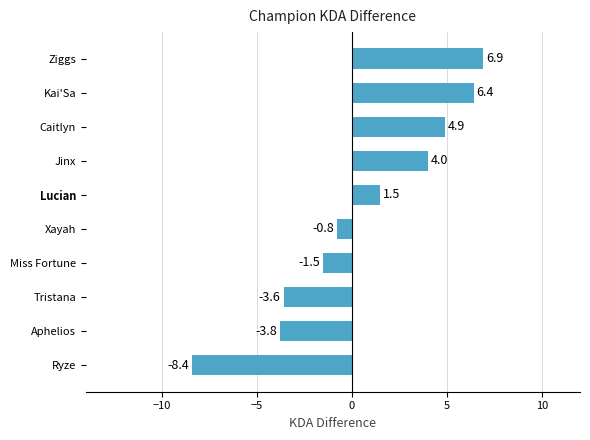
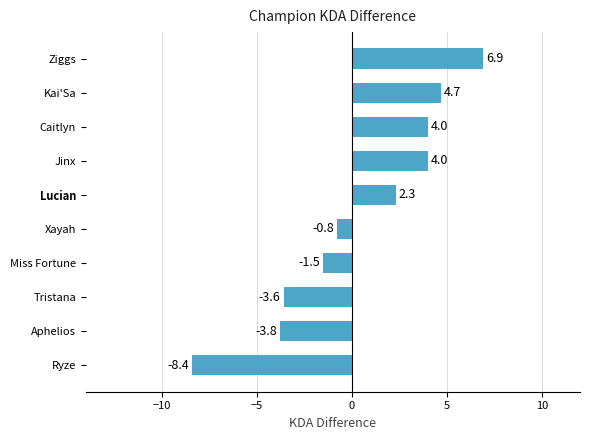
Kai'Sa: 6.4 -> 4.7
Caitlyn: 4.9 -> 4.0
Lucian: 1.5 -> 2.3
